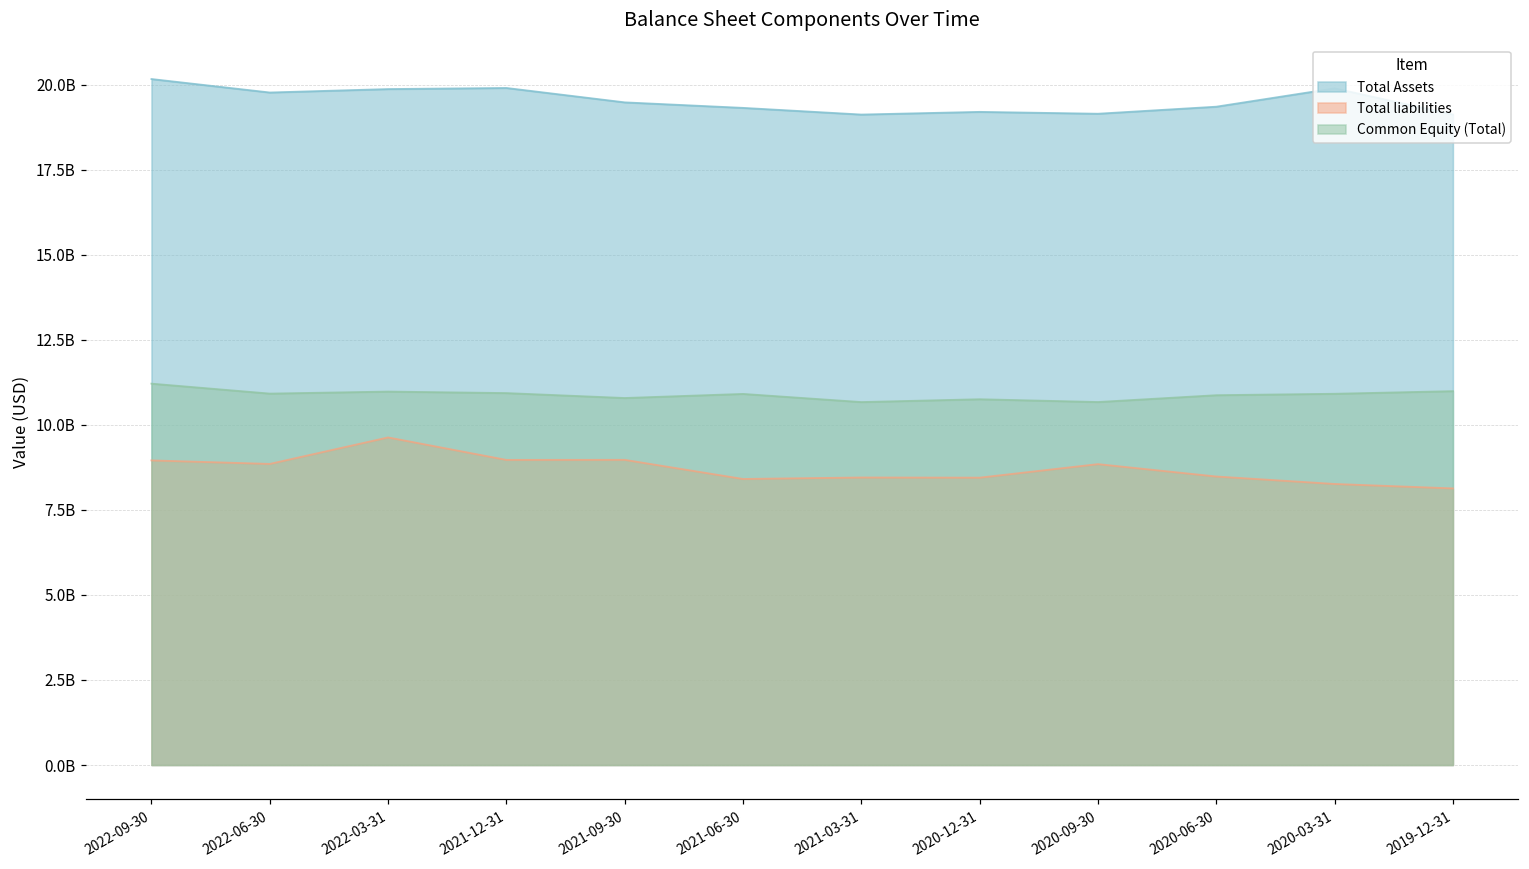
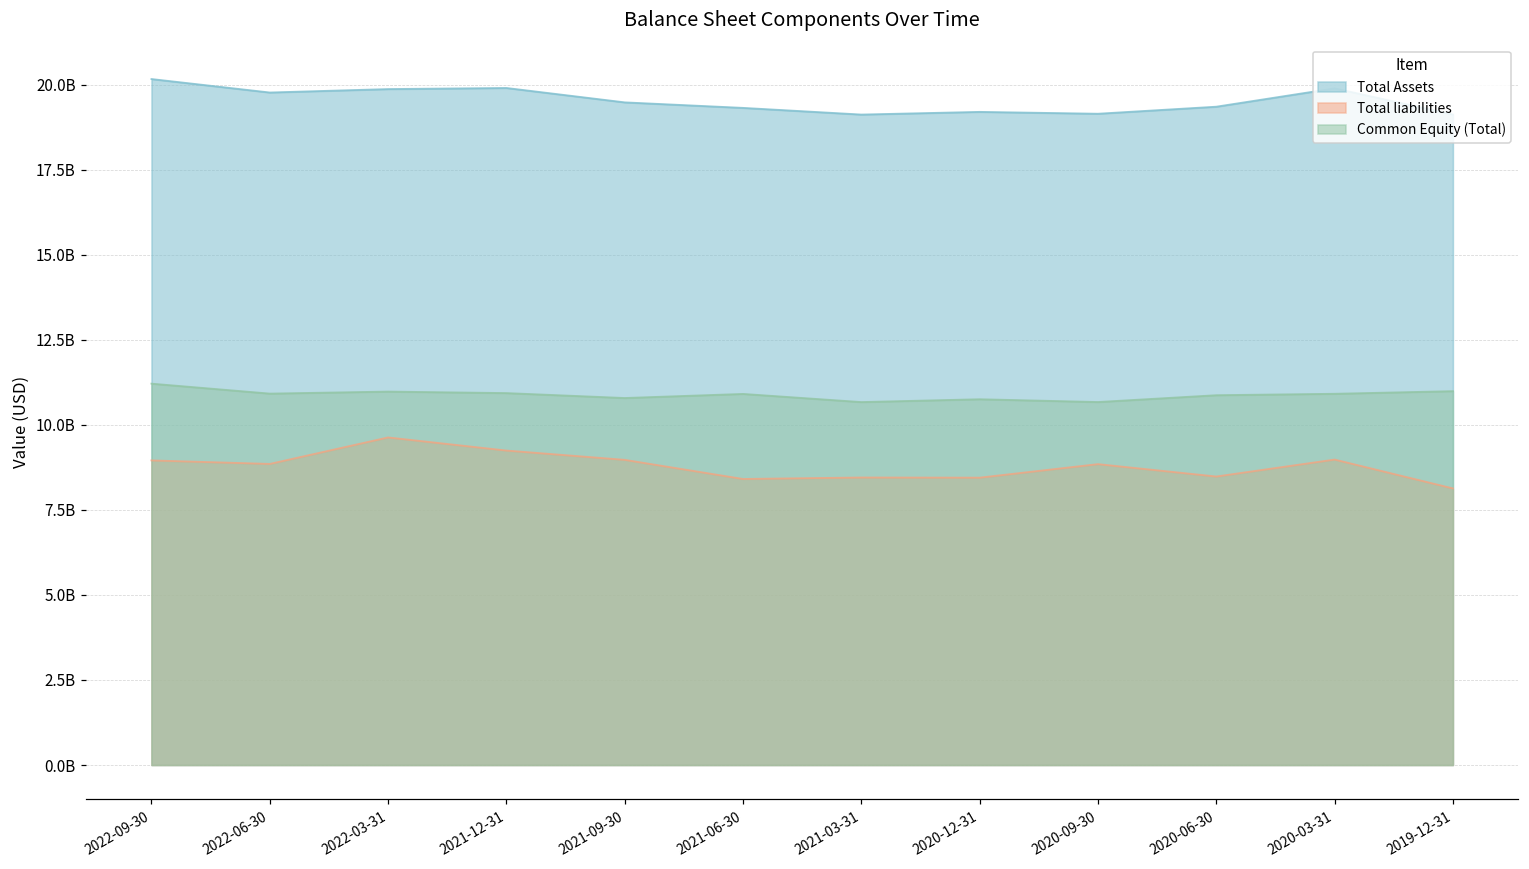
Total liabilities, 2021-12-31: 9000000000 -> 9200000000
Total liabilities, 2020-03-31: 8300000000 -> 9000000000
